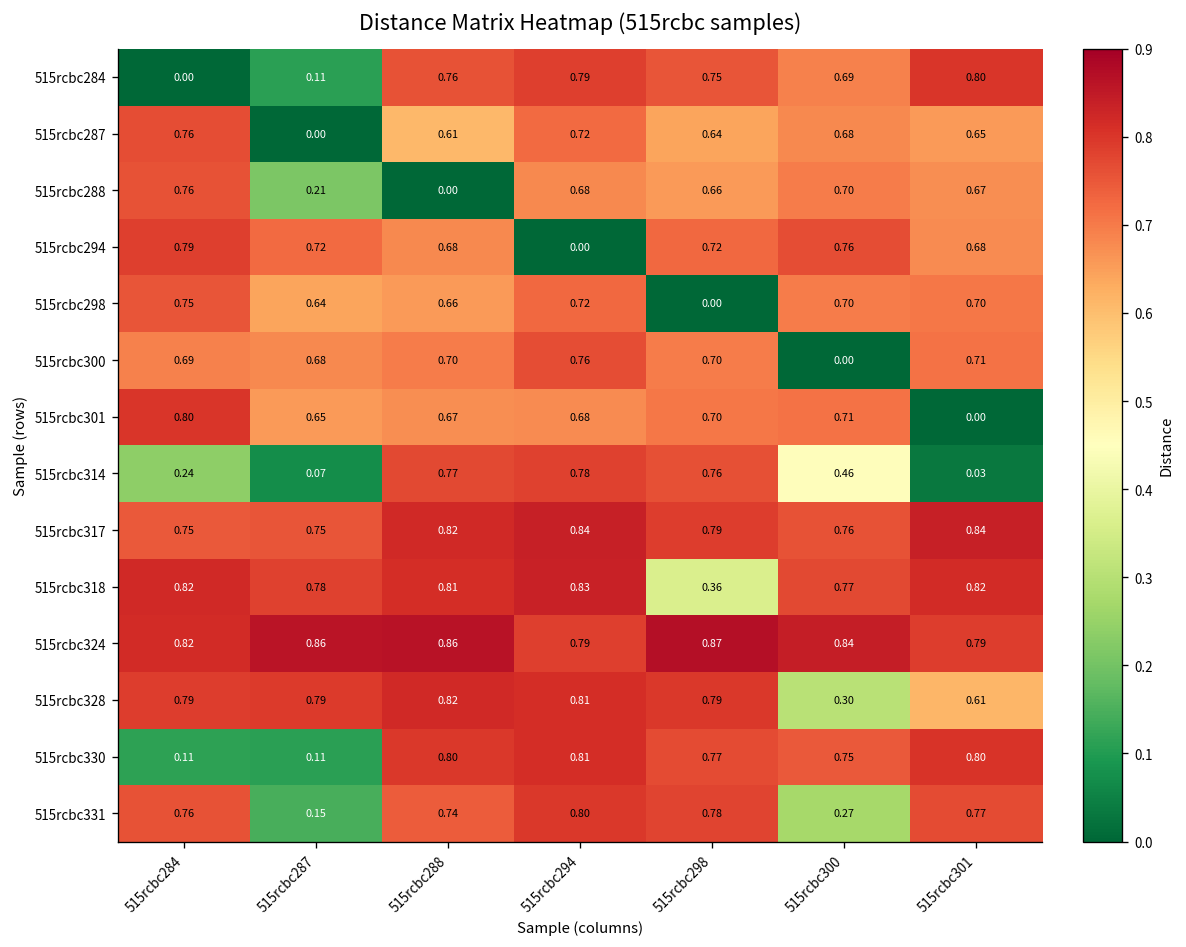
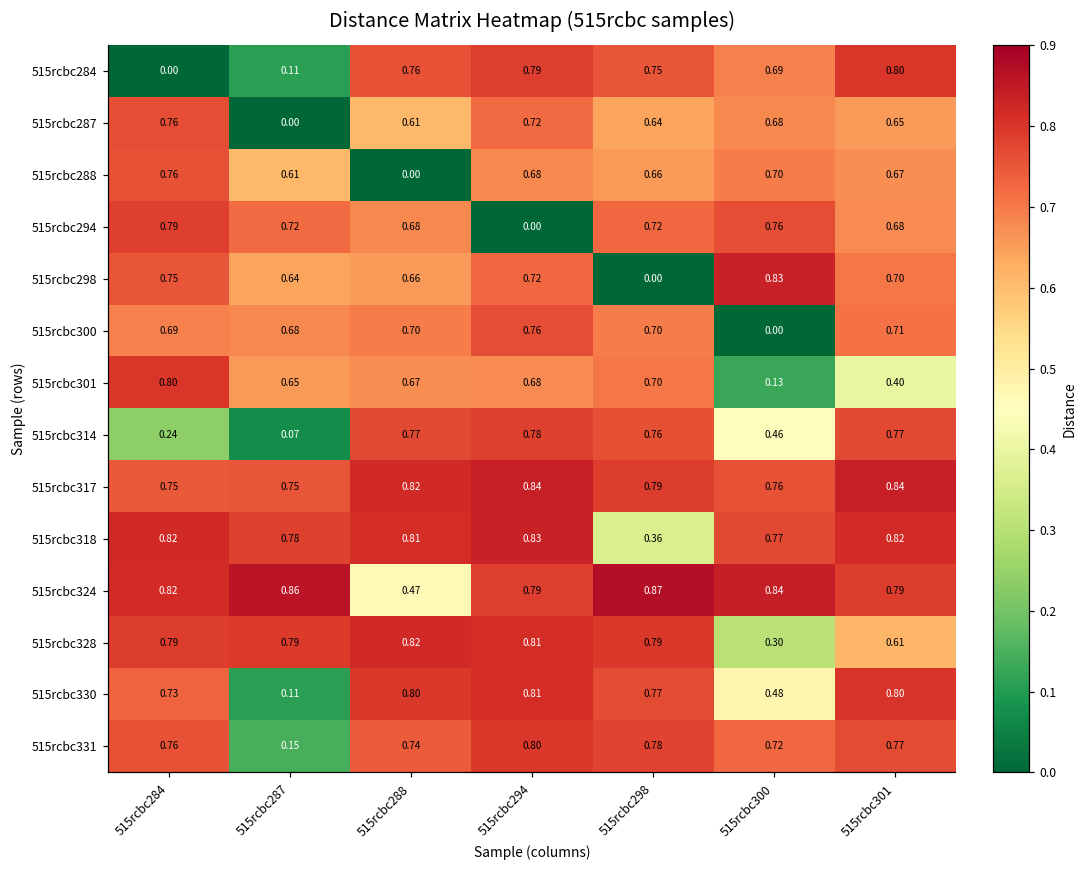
515rcbc288, 515rcbc287: 0.21 -> 0.61
515rcbc298, 515rcbc300: 0.70 -> 0.83
515rcbc301, 515rcbc300: 0.71 -> 0.13
515rcbc301, 515rcbc301: 0.00 -> 0.40
515rcbc314, 515rcbc301: 0.03 -> 0.77
515rcbc324, 515rcbc288: 0.86 -> 0.47
515rcbc330, 515rcbc284: 0.11 -> 0.73
515rcbc330, 515rcbc300: 0.75 -> 0.48
515rcbc331, 515rcbc300: 0.27 -> 0.72
